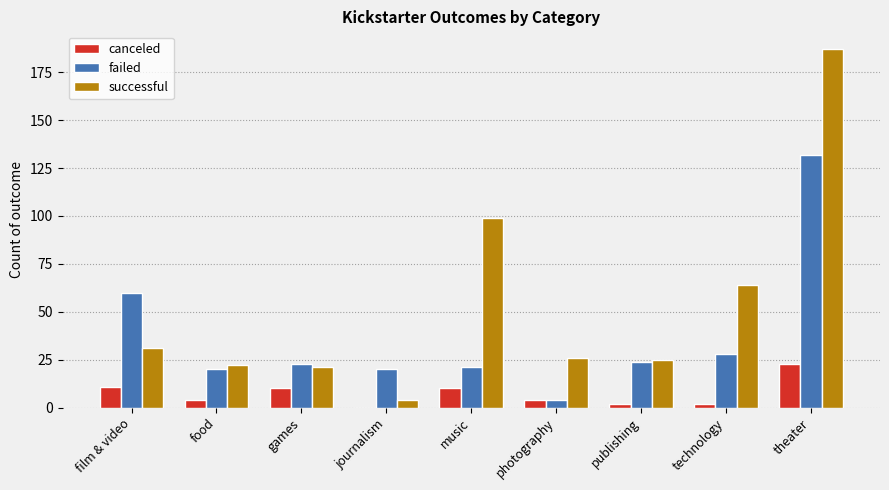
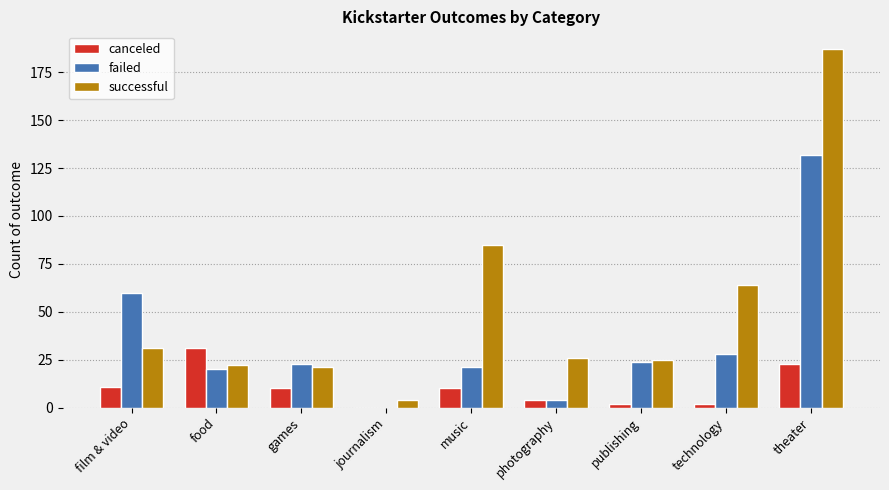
canceled, food: 4 -> 31
failed, journalism: 20 -> 0
successful, music: 99 -> 85
